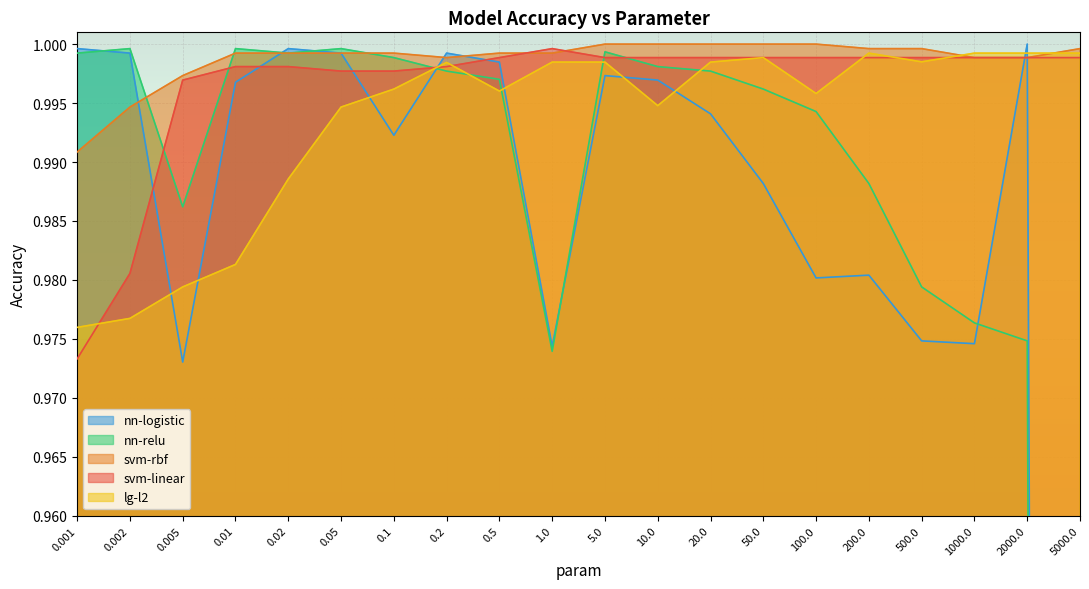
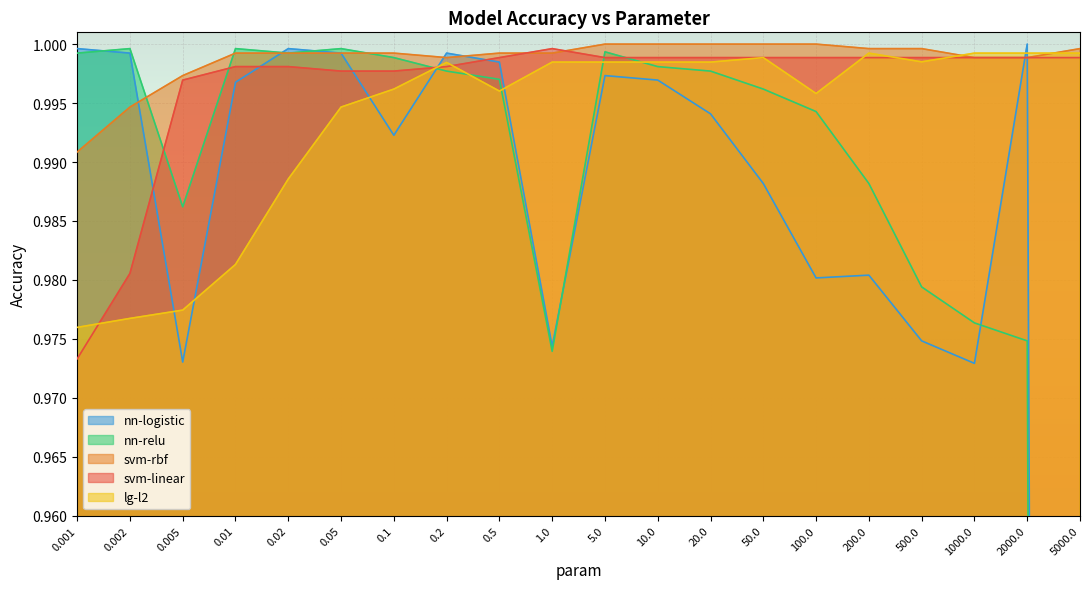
lg-l2, 0.005: 0.9794 -> 0.9774
lg-l2, 10.0: 0.9948 -> 0.9985
nn-logistic, 1000.0: 0.9746 -> 0.9729
